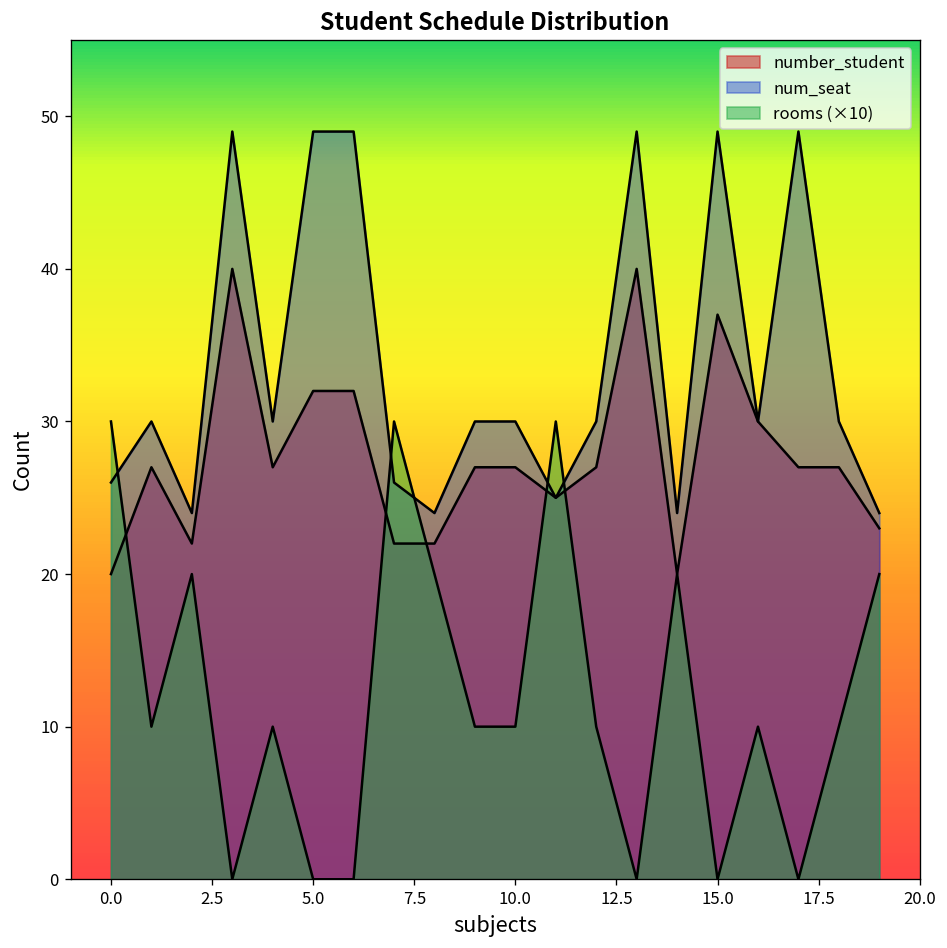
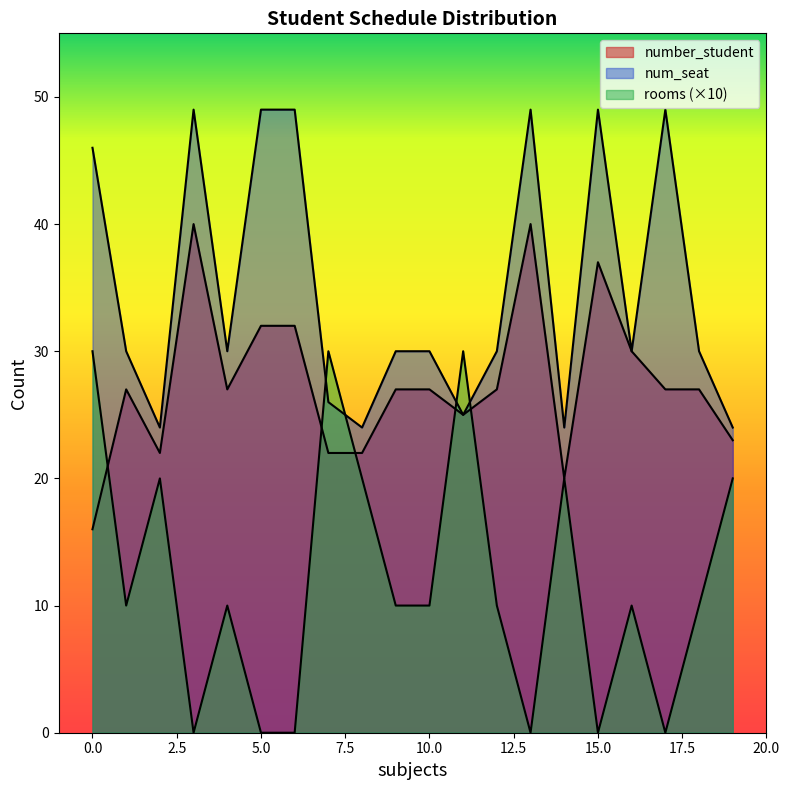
number_student, 0.0: 20 -> 16
num_seat, 0.0: 26 -> 46
